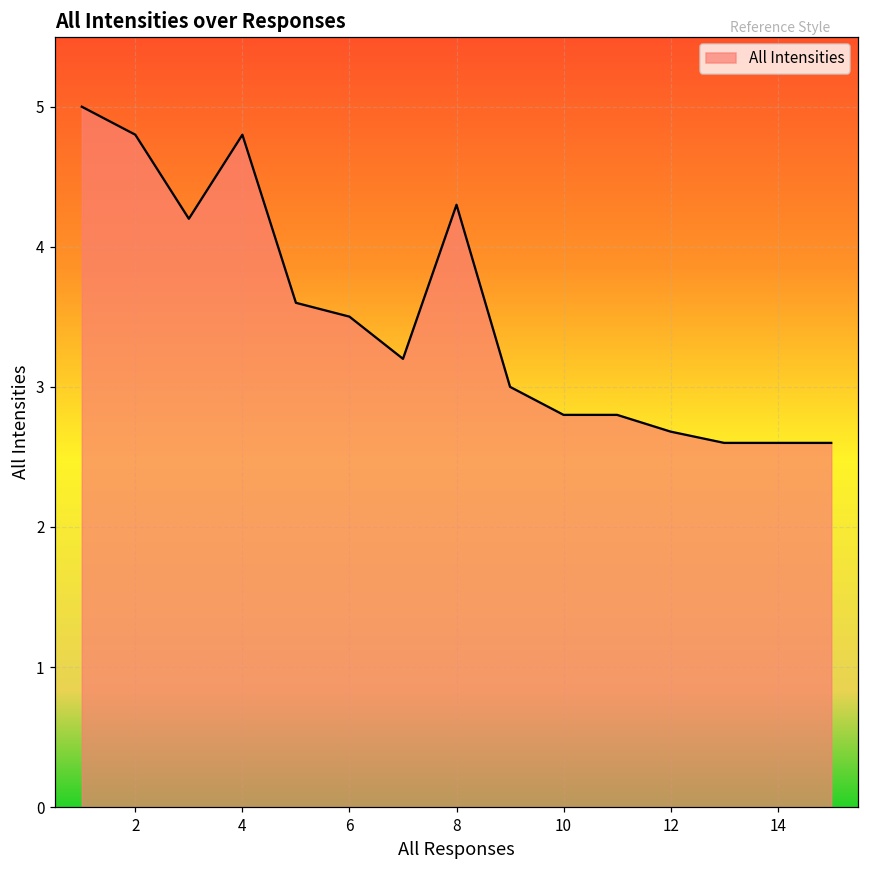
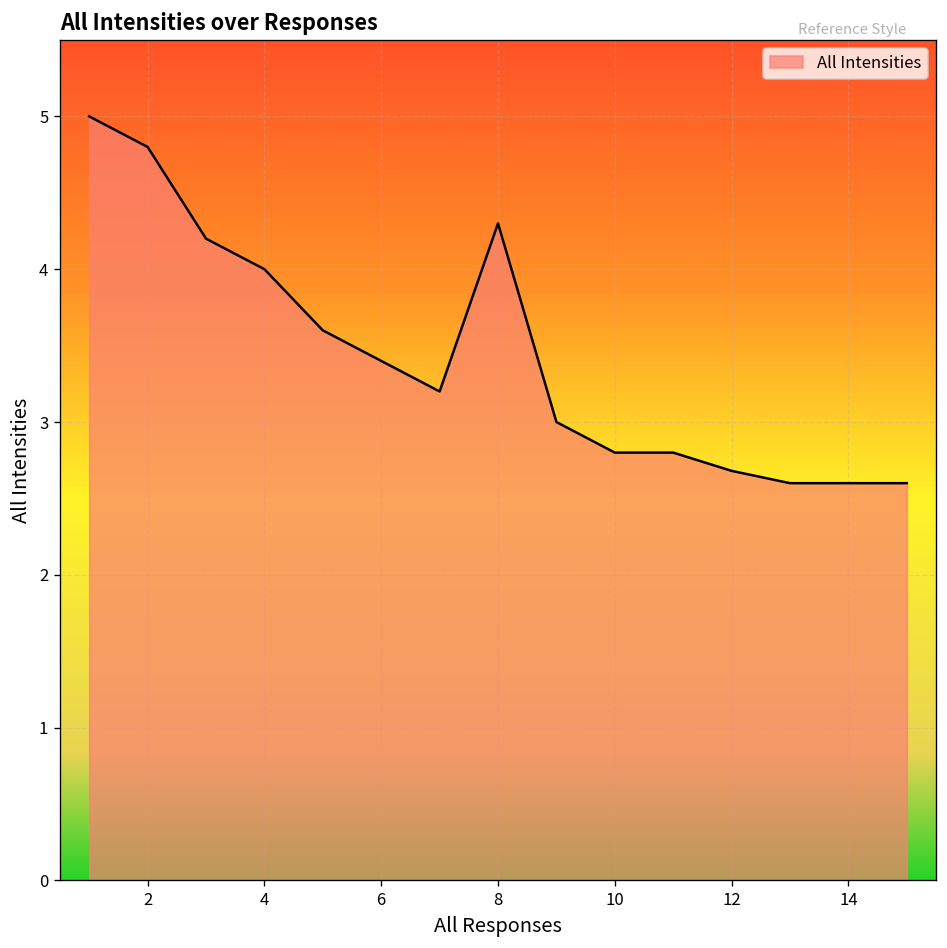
4: 4.8 -> 4.0
6: 3.50 -> 3.40
